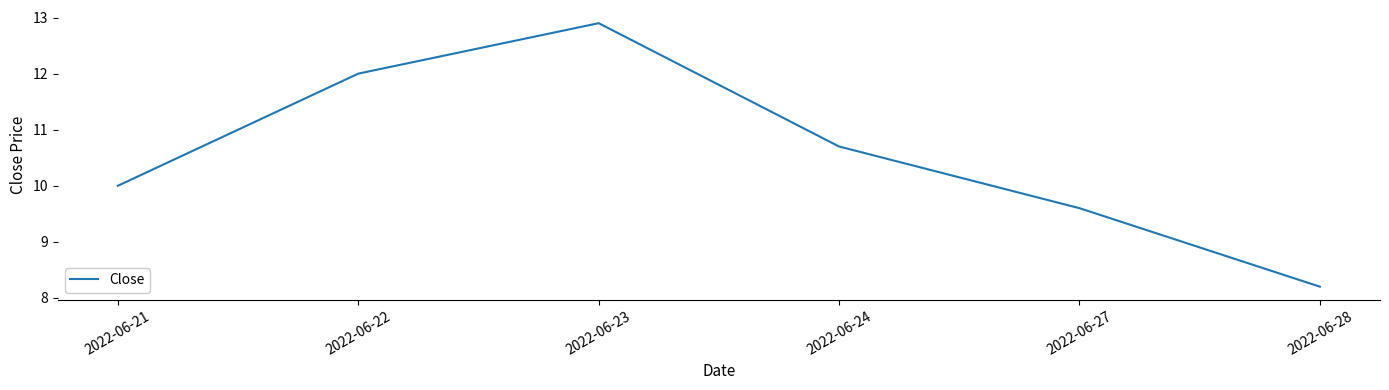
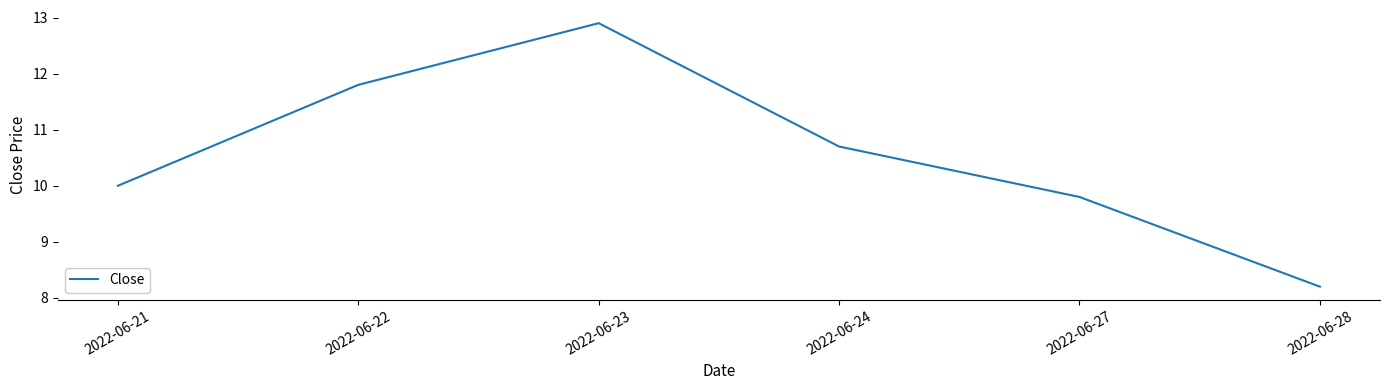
2022-06-22: 12.0 -> 11.8
2022-06-27: 9.6 -> 9.8
